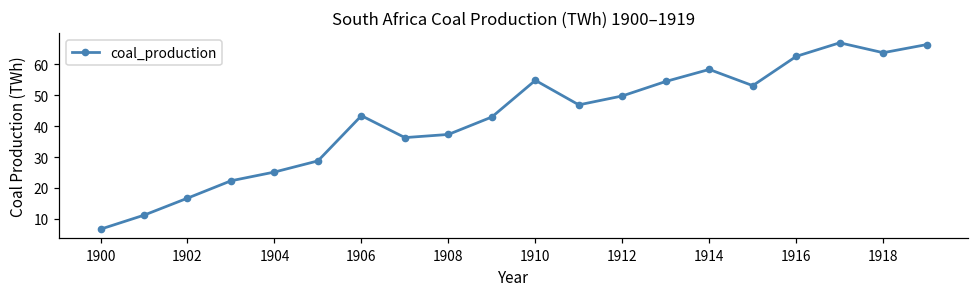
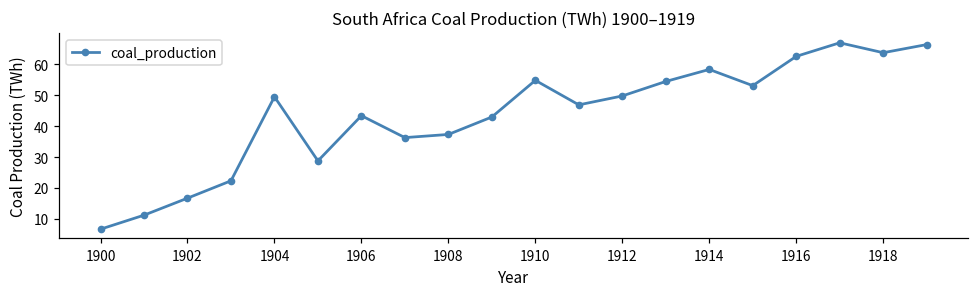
1904: 25 -> 49
